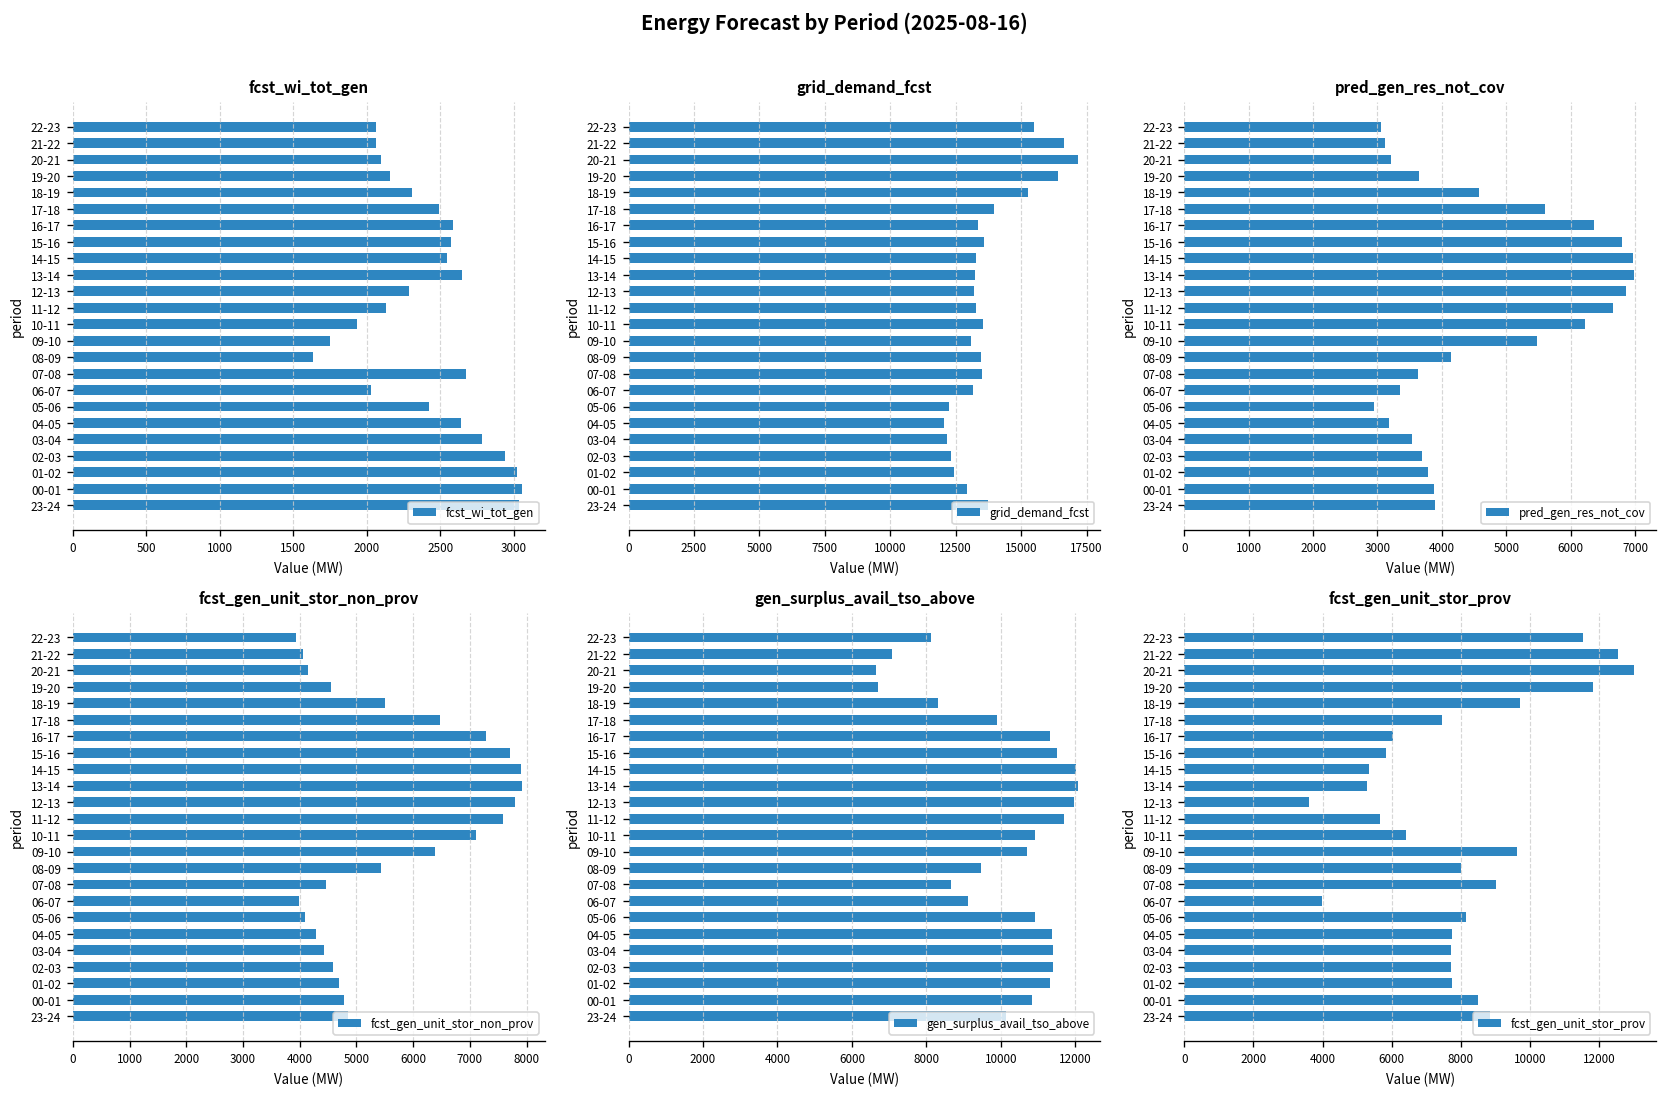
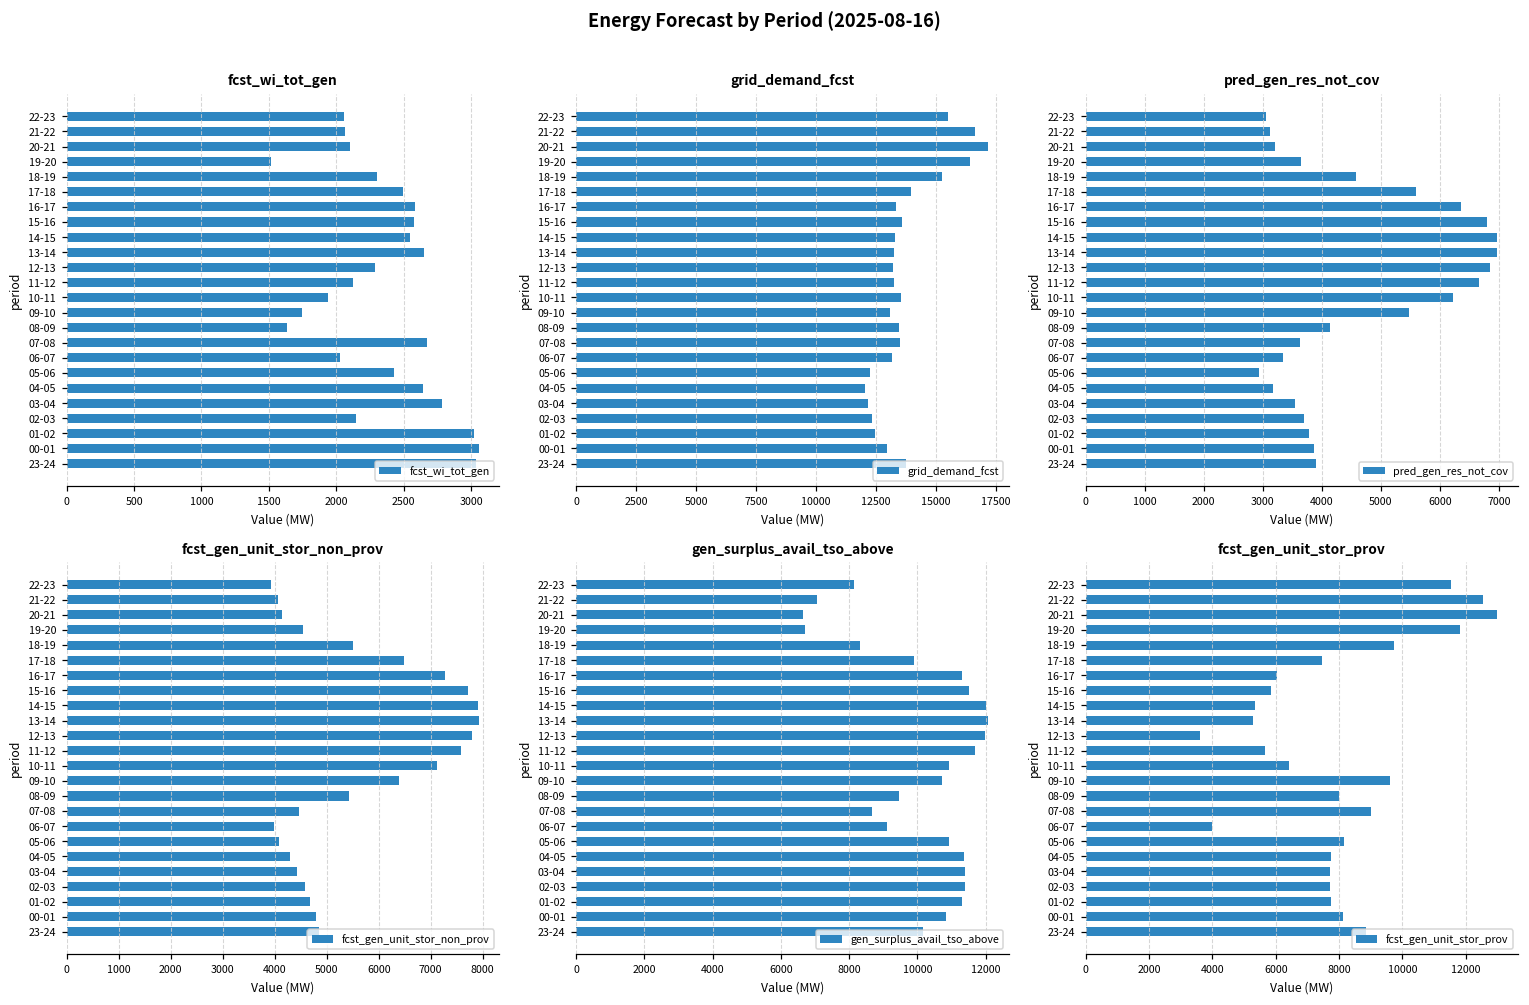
fcst_wi_tot_gen, 19-20: 2160 -> 1510
fcst_wi_tot_gen, 02-03: 2940 -> 2150
fcst_gen_unit_stor_prov, 00-01: 8500 -> 8100
